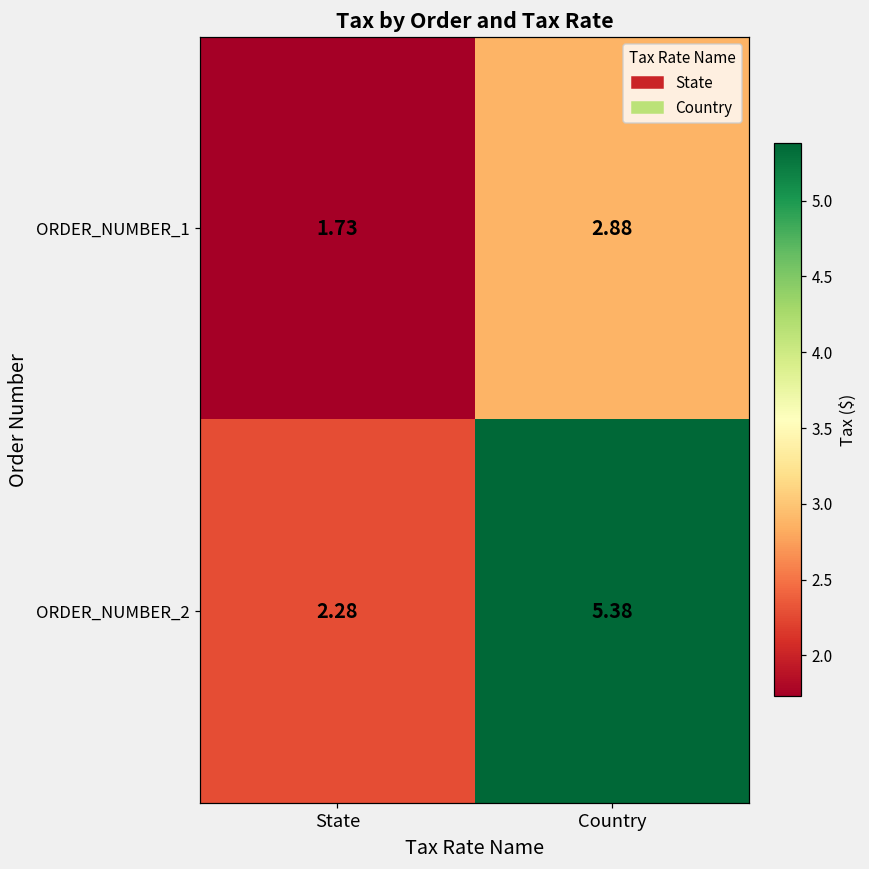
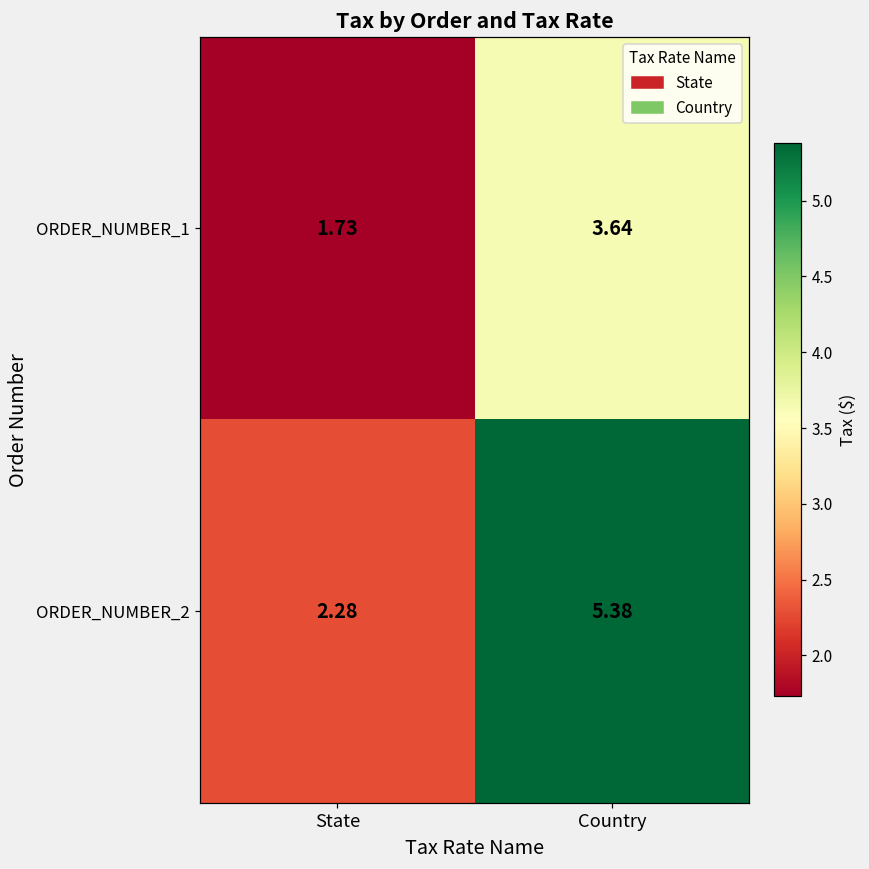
ORDER_NUMBER_1, Country: 2.88 -> 3.64
